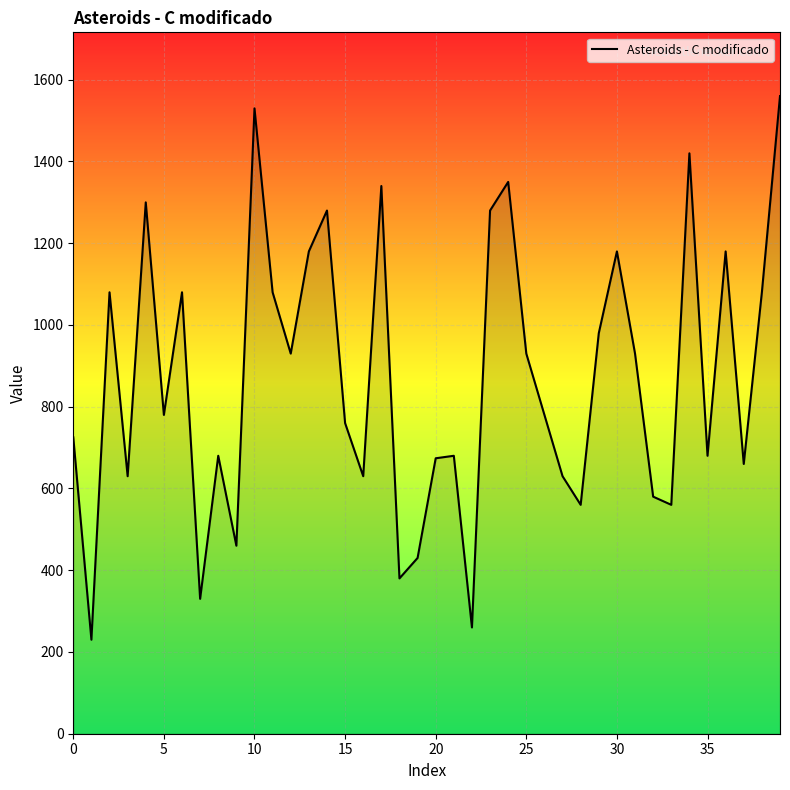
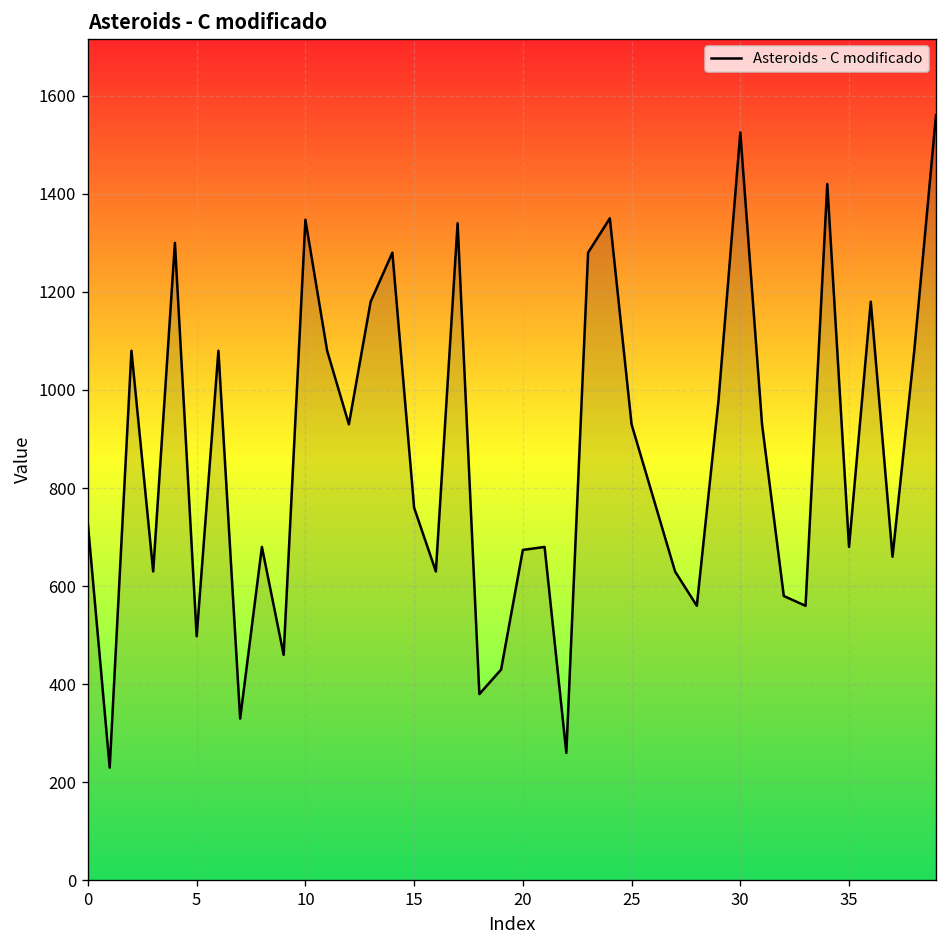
5: 780 -> 500
10: 1530 -> 1350
30: 1180 -> 1530
